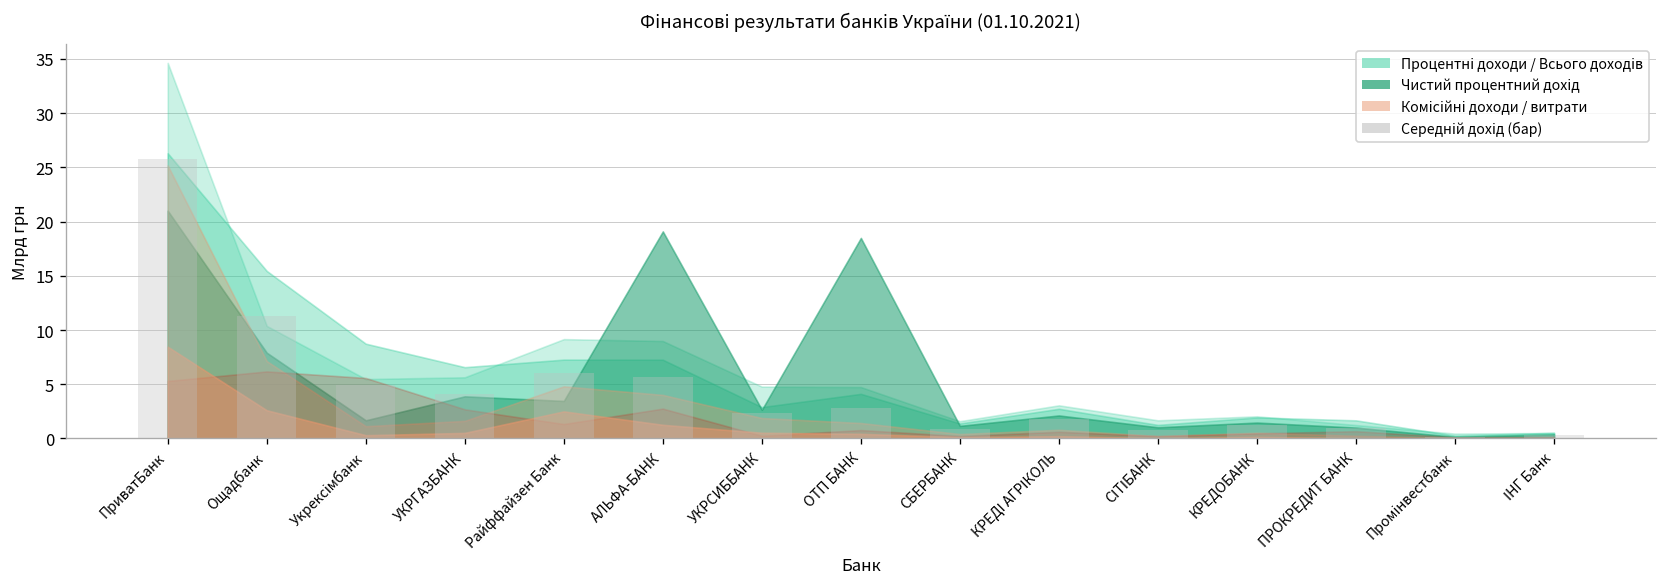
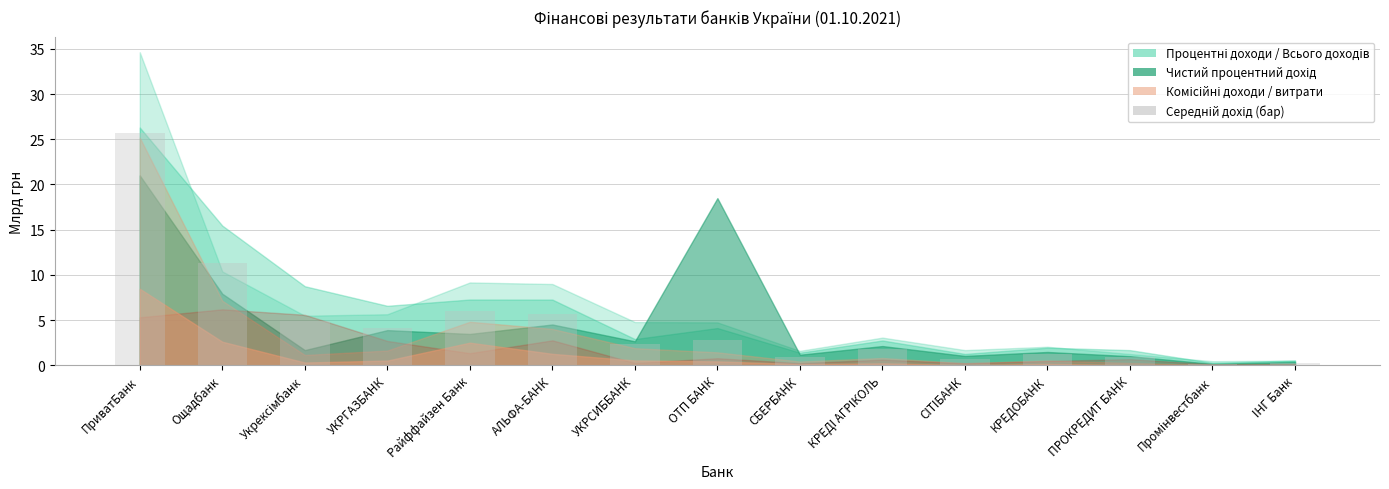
Чистий процентний дохід, АЛЬФА-БАНК: 19 -> 5
